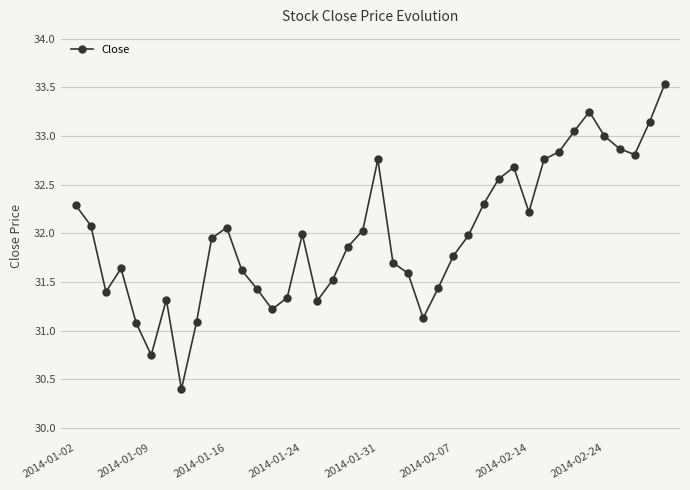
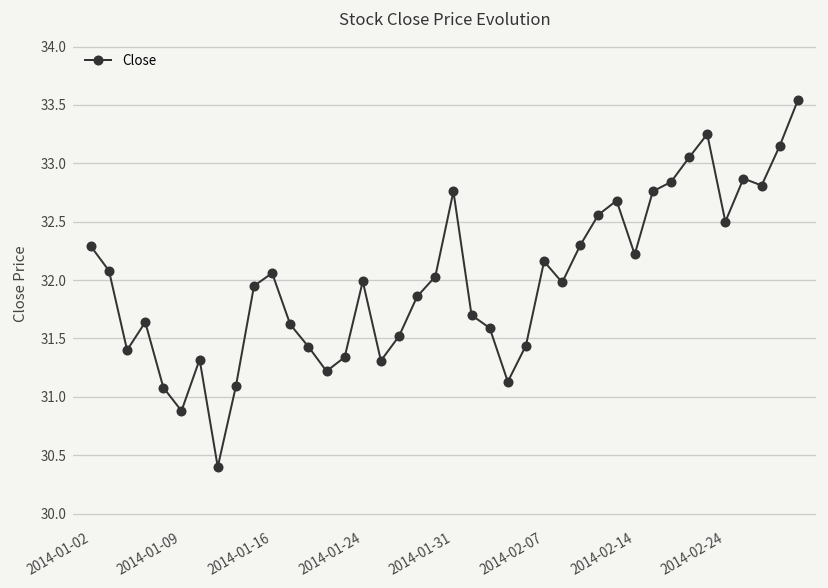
2014-01-09: 30.8 -> 30.9
2014-02-07: 31.8 -> 32.2
2014-02-24: 33.0 -> 32.5
